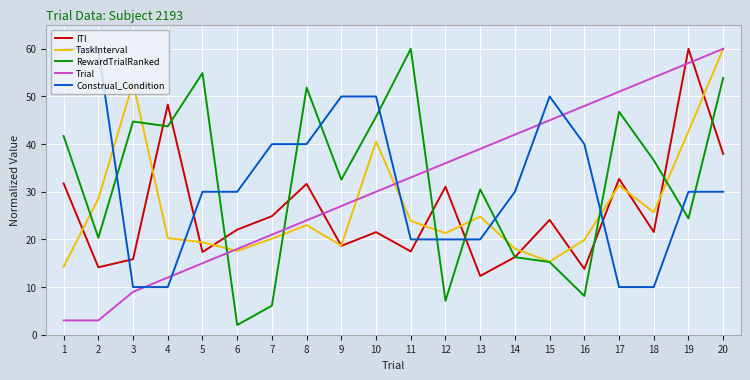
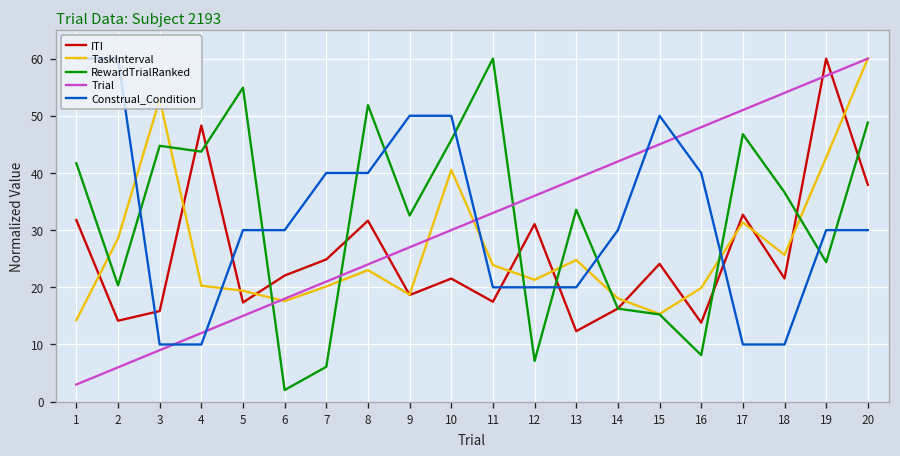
Trial, 2: 3 -> 6
RewardTrialRanked, 13: 31 -> 34
RewardTrialRanked, 20: 54 -> 49
